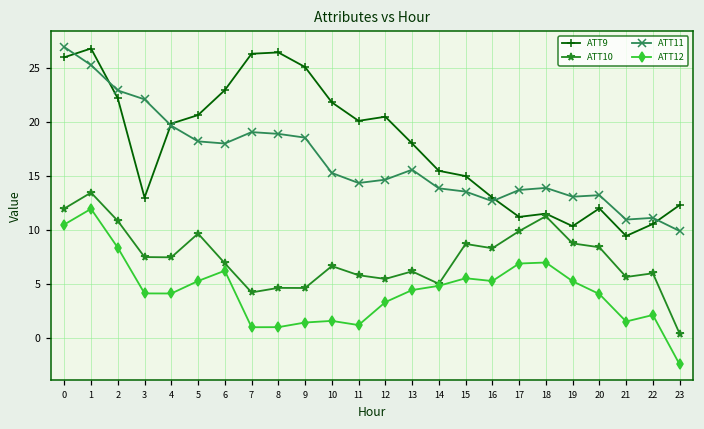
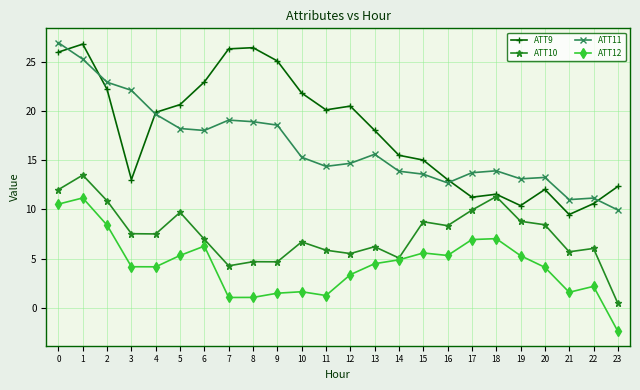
ATT12, 1: 12 -> 11
